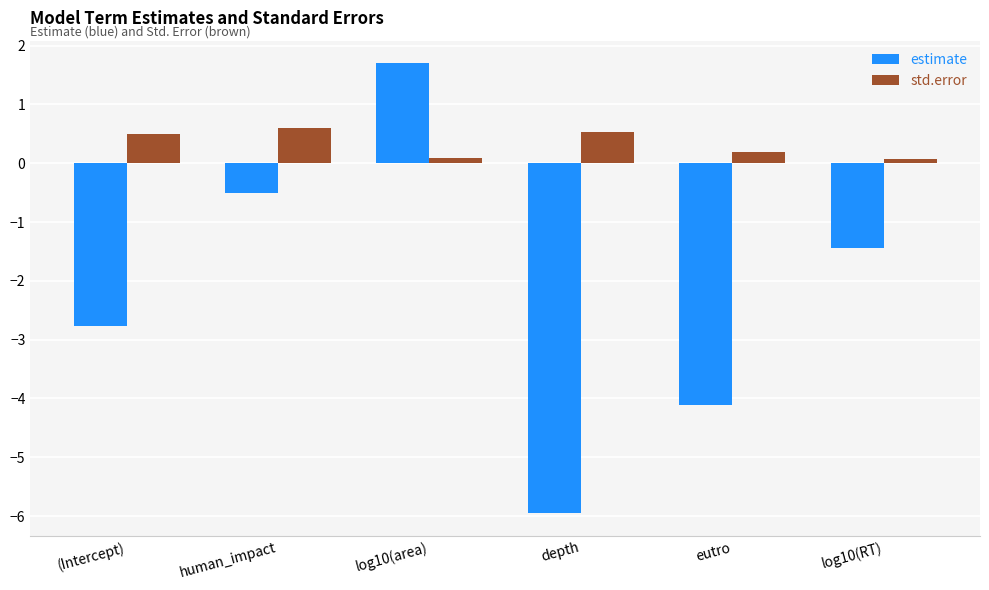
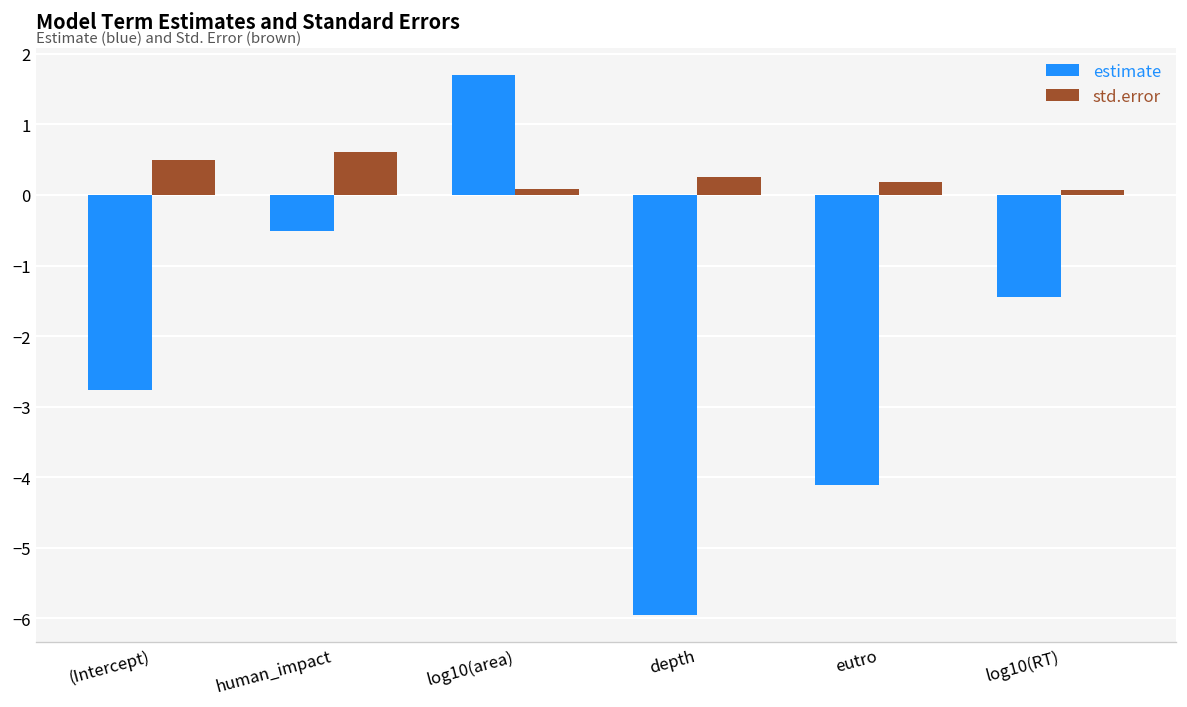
std.error, depth: 0.5 -> 0.2
